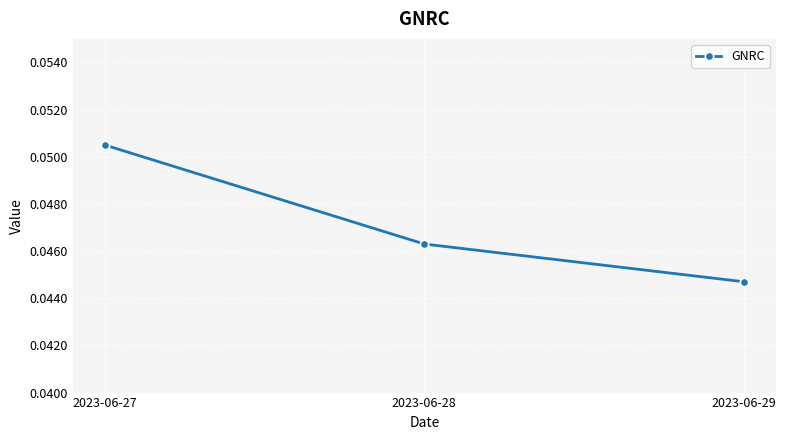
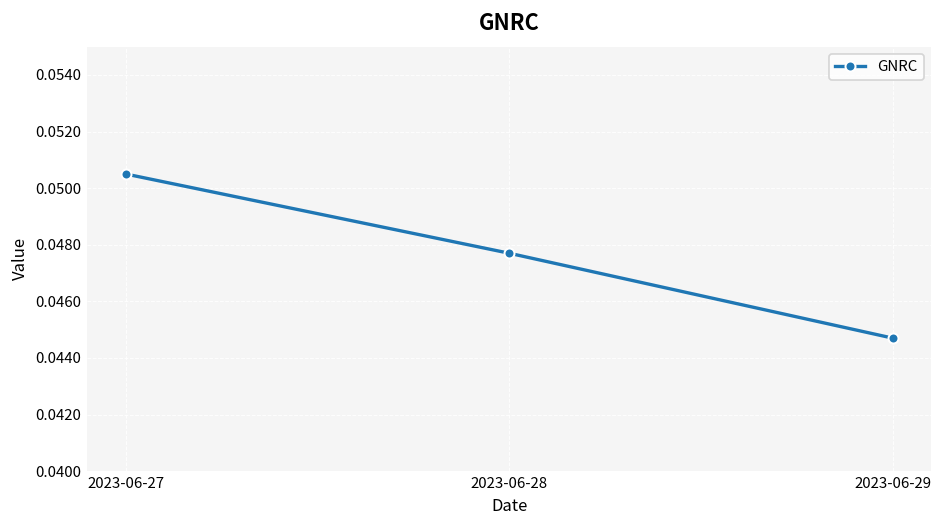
2023-06-28: 0.0463 -> 0.0477
